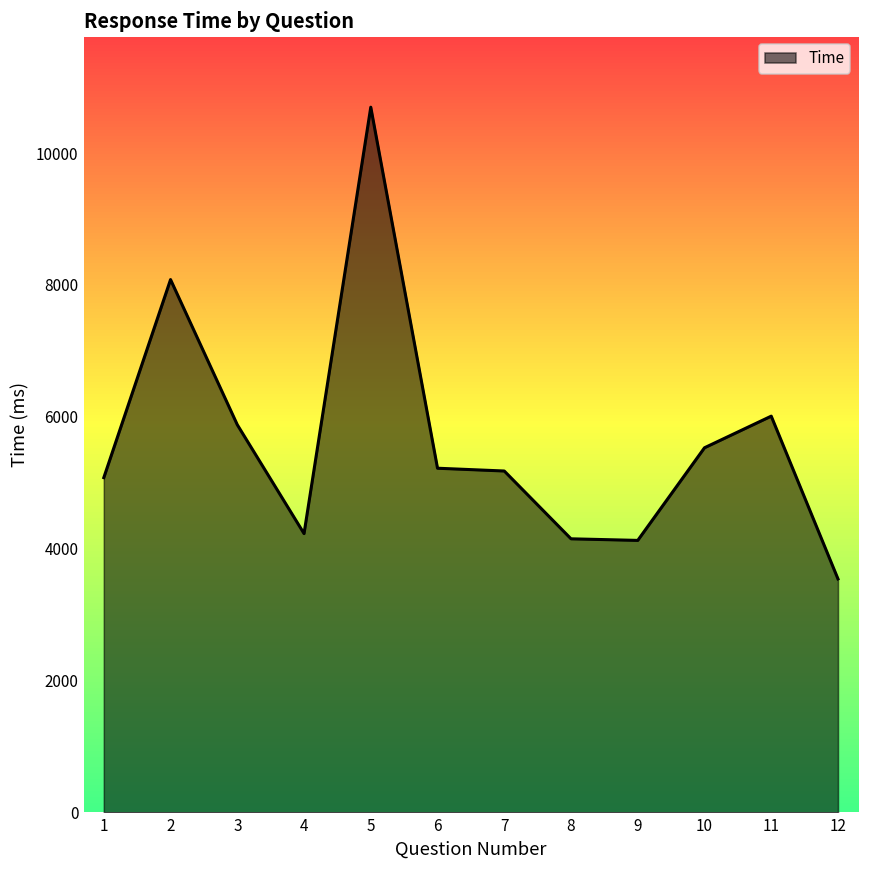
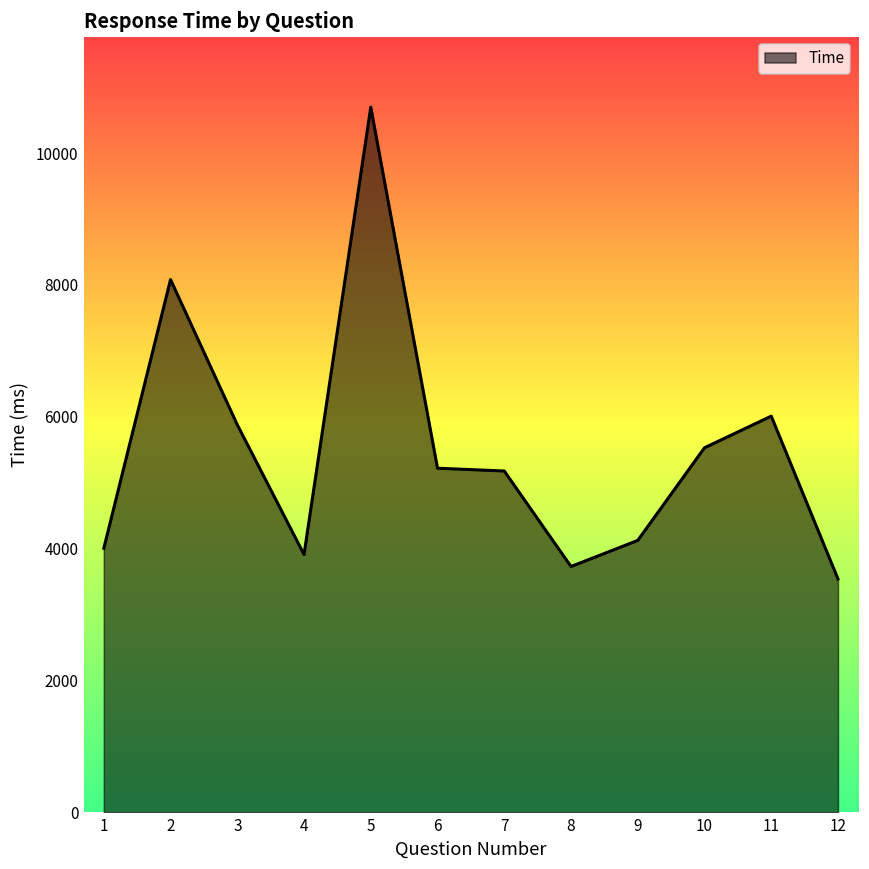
1: 5100 -> 4000
4: 4200 -> 3900
8: 4200 -> 3700
